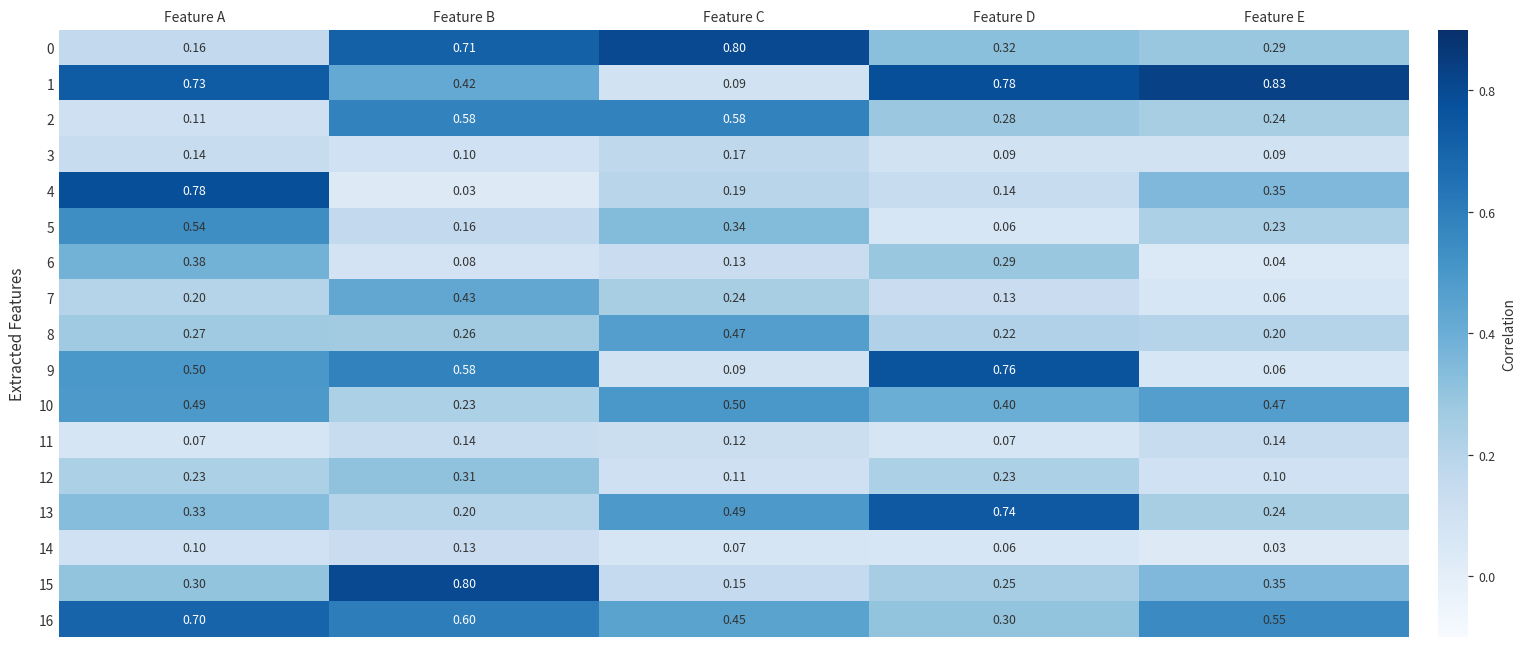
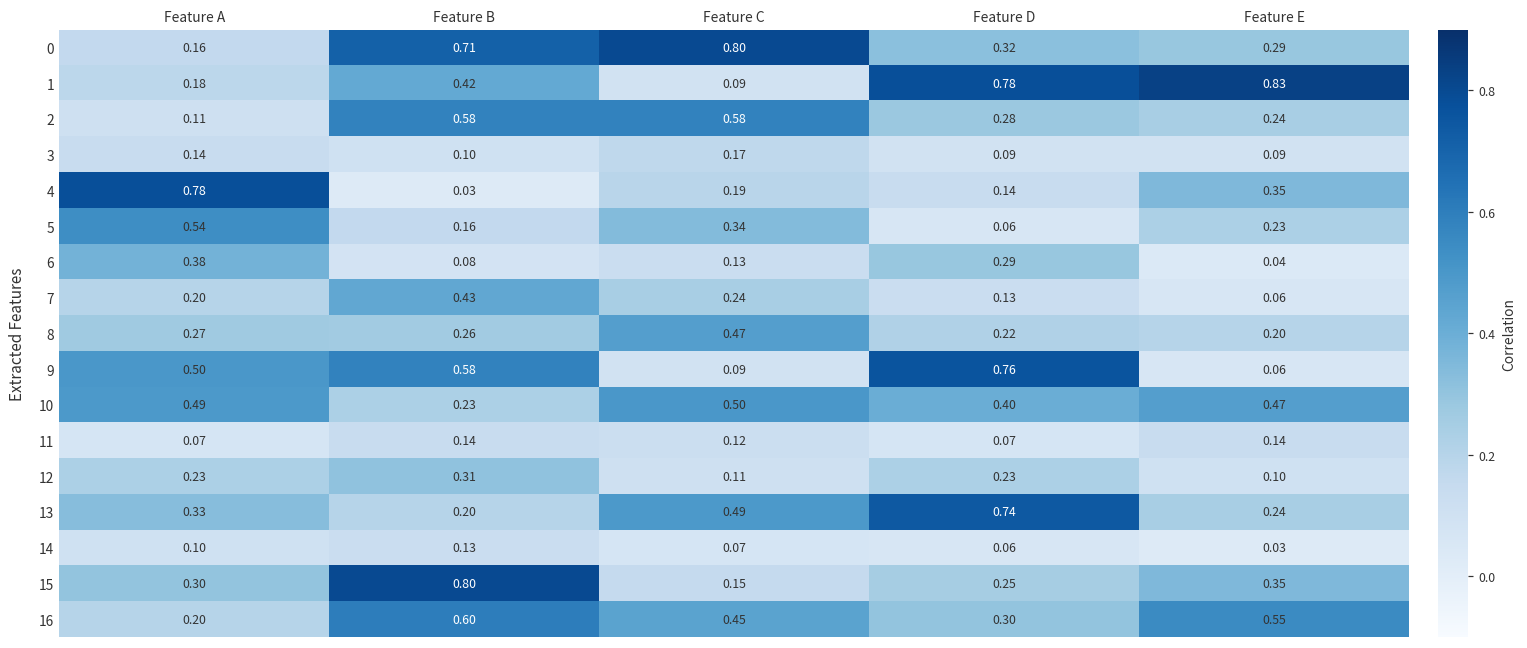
1, Feature A: 0.73 -> 0.18
16, Feature A: 0.70 -> 0.20
